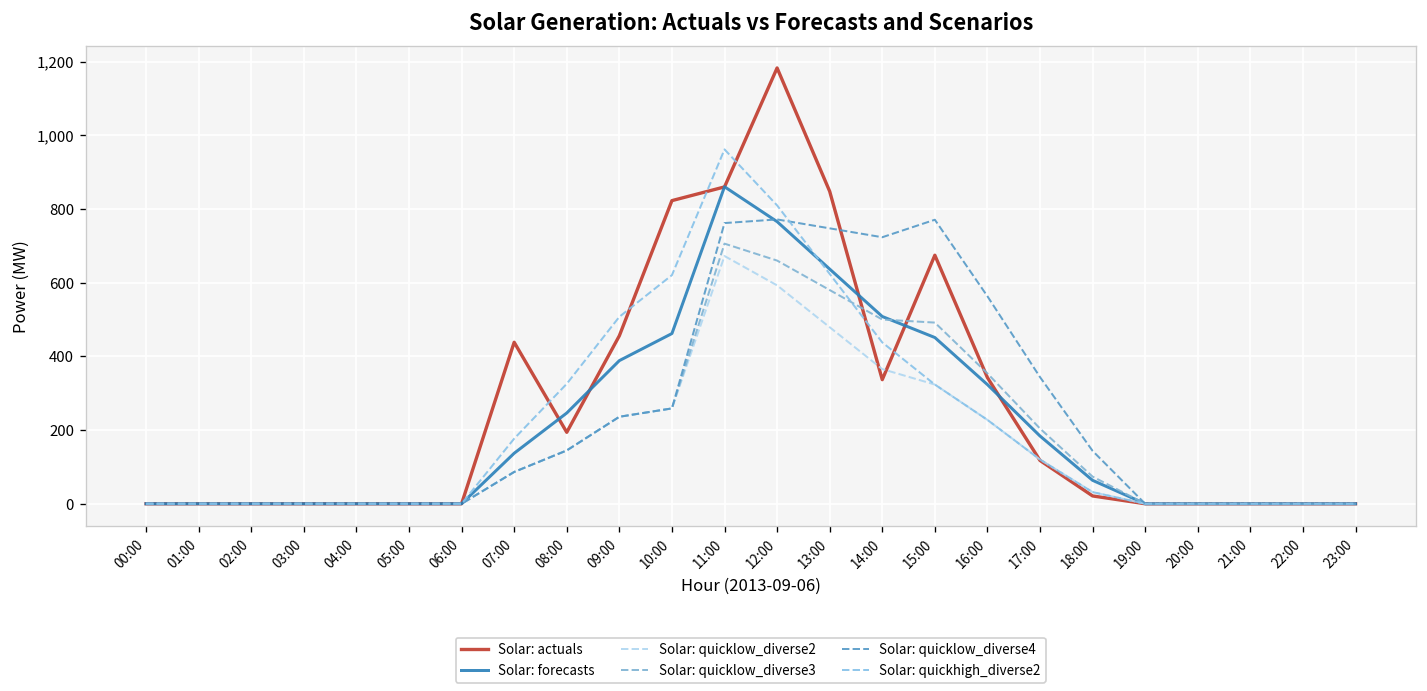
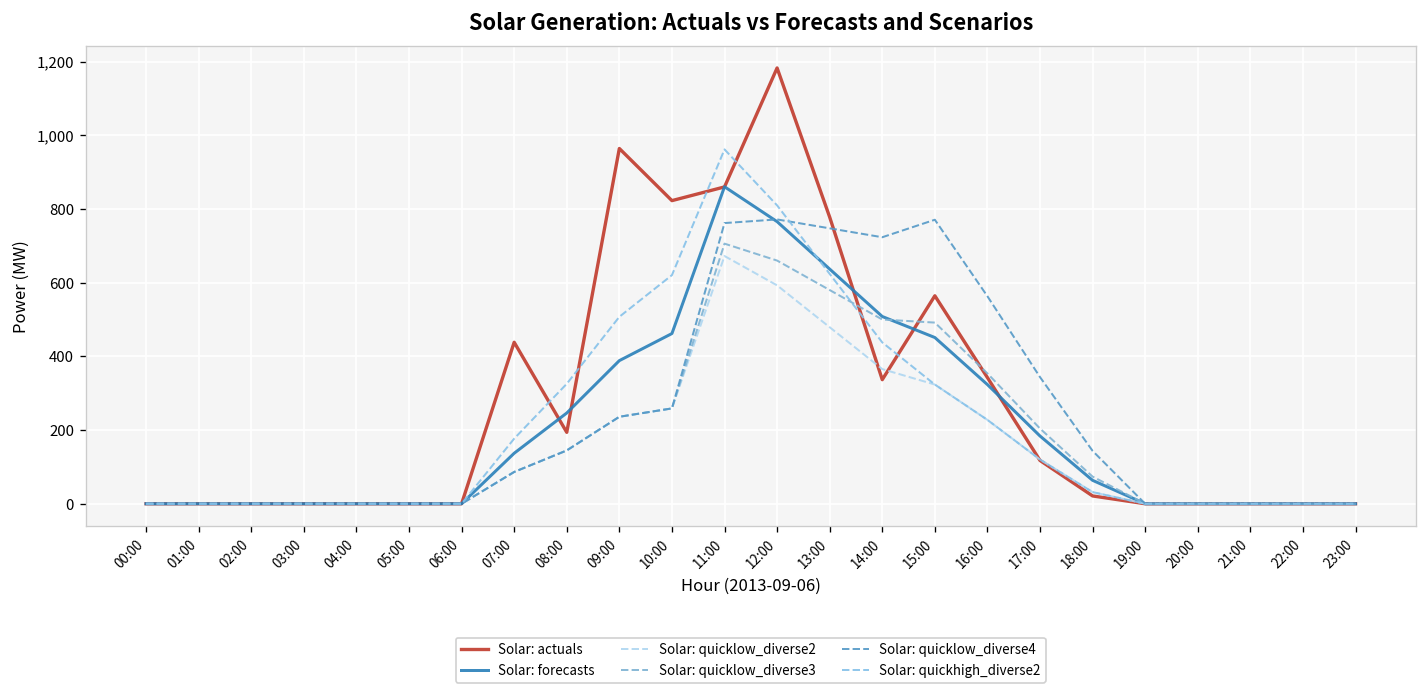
Solar: actuals, 09:00: 460 -> 960
Solar: actuals, 13:00: 850 -> 780
Solar: actuals, 15:00: 670 -> 560
